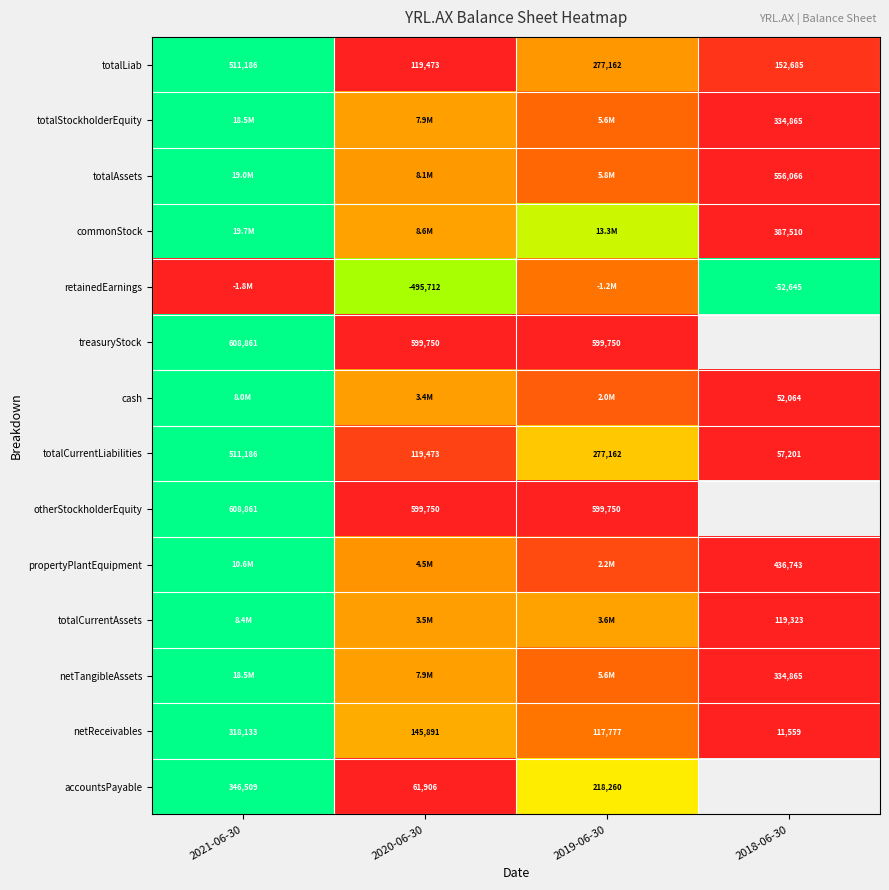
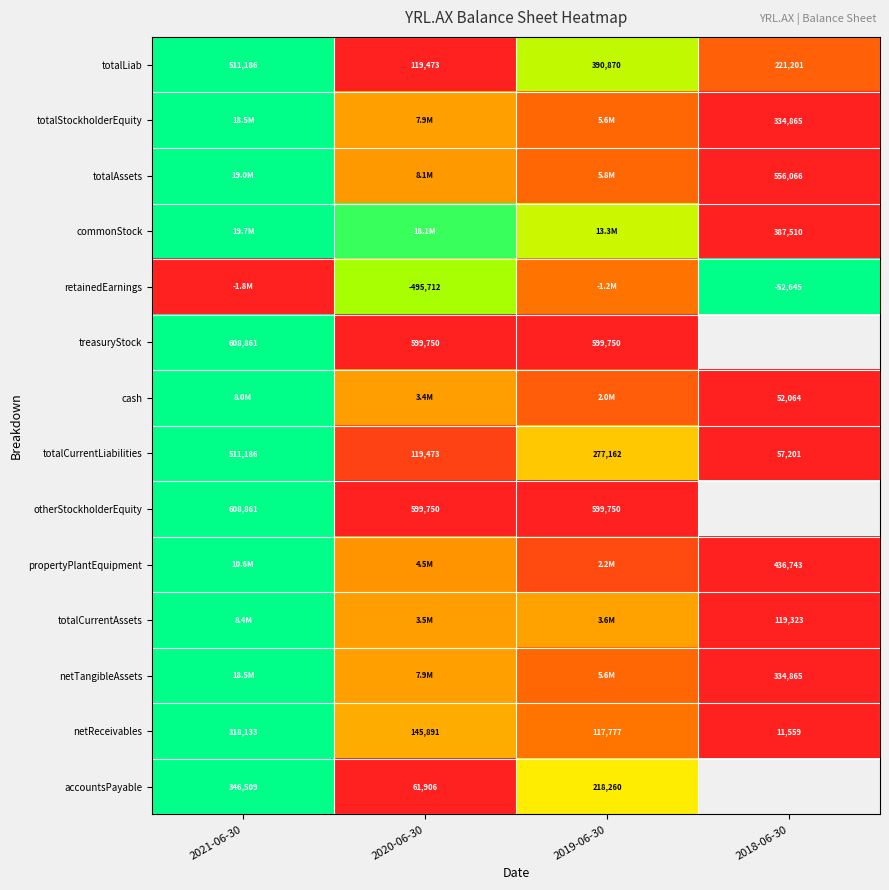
totalLiab, 2019-06-30: 277,162 -> 390,870
totalLiab, 2018-06-30: 152,685 -> 221,201
commonStock, 2020-06-30: 8.6M -> 18.1M
